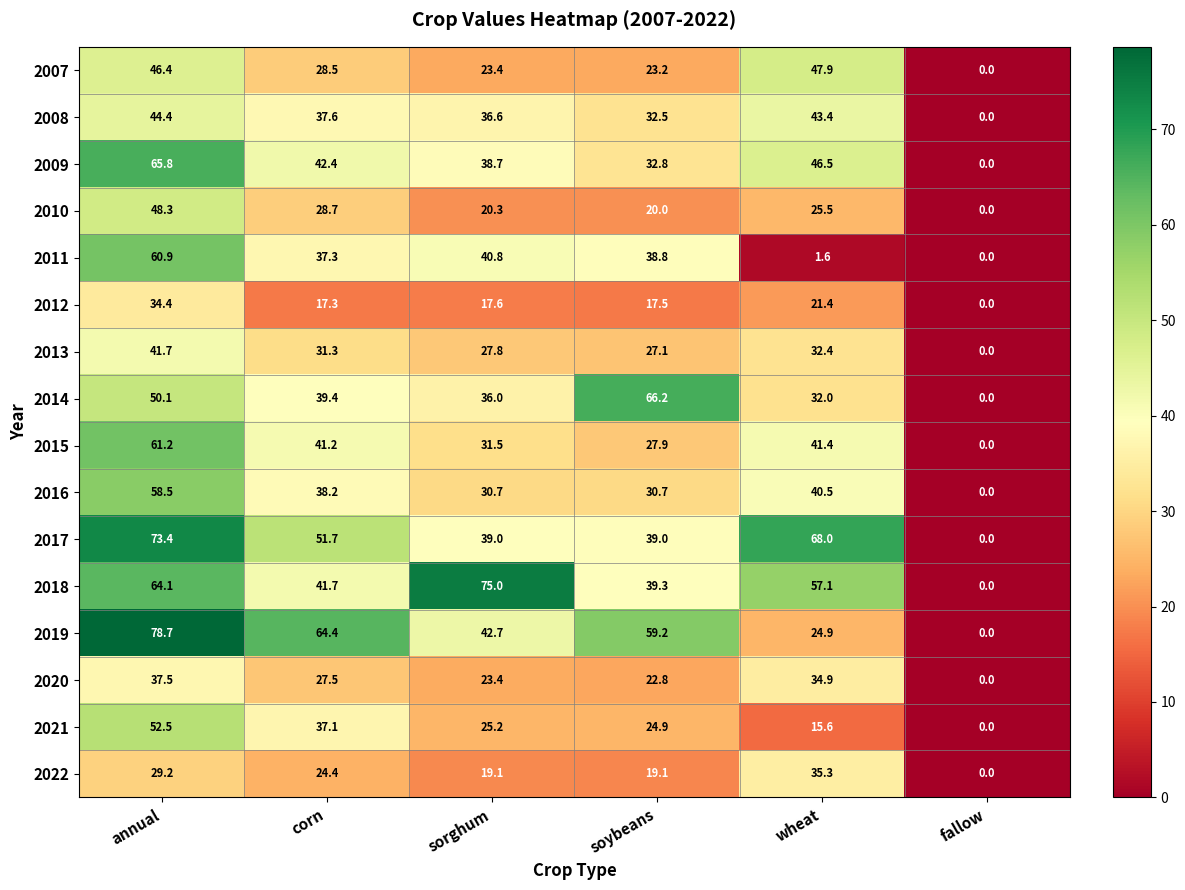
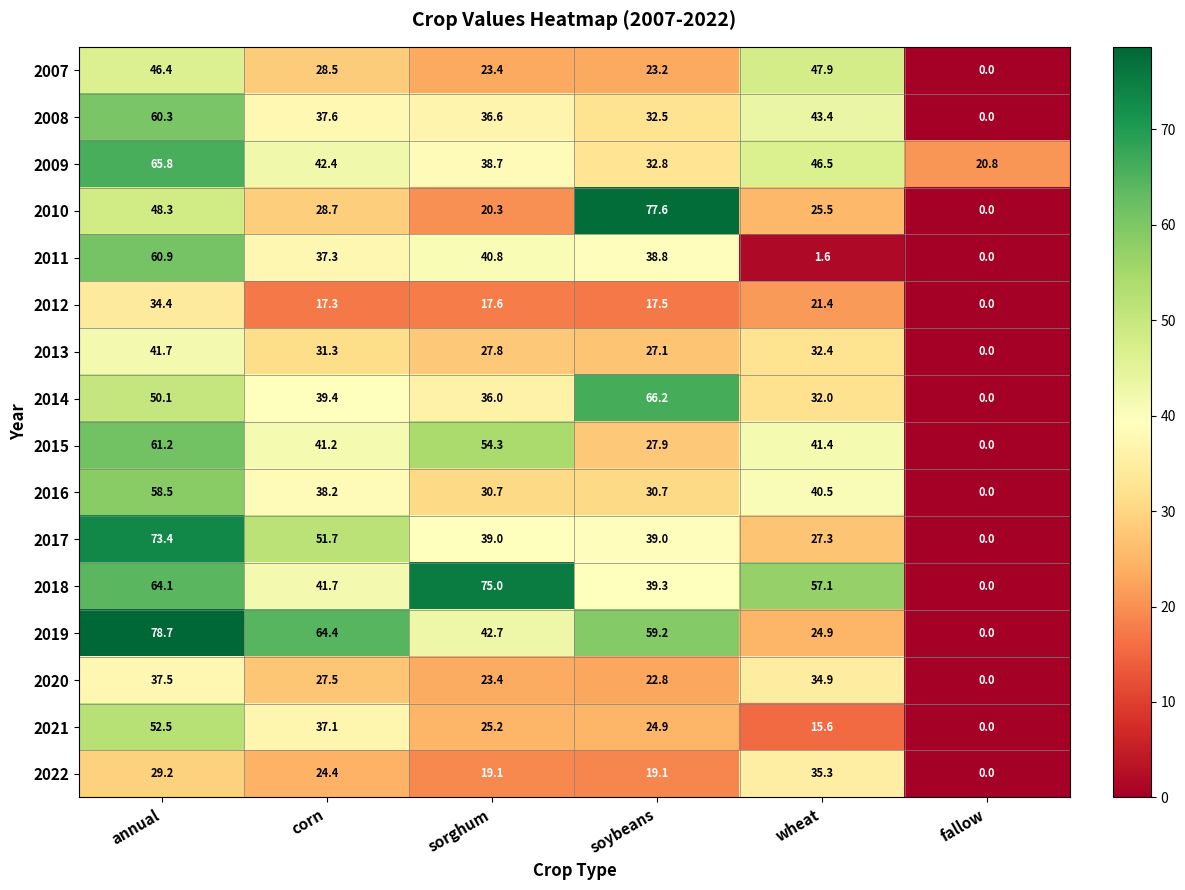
2008, annual: 44.4 -> 60.3
2009, fallow: 0.0 -> 20.8
2010, soybeans: 20.0 -> 77.6
2015, sorghum: 31.5 -> 54.3
2017, wheat: 68.0 -> 27.3
